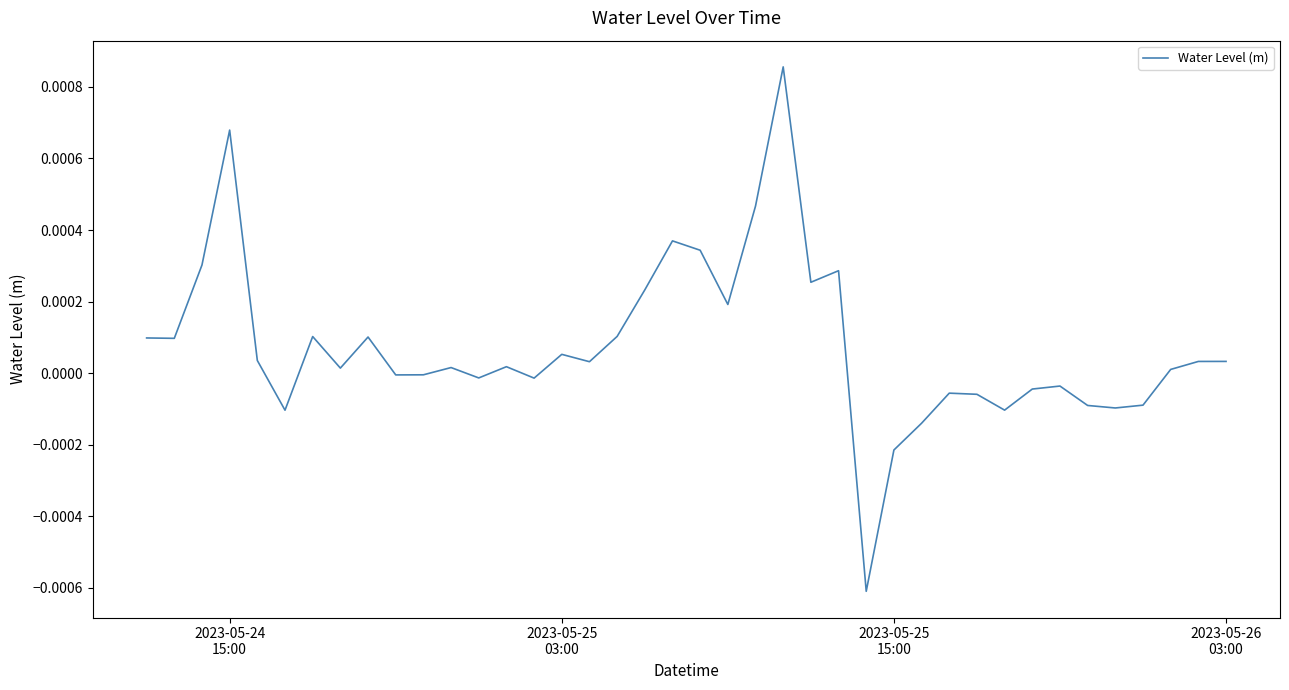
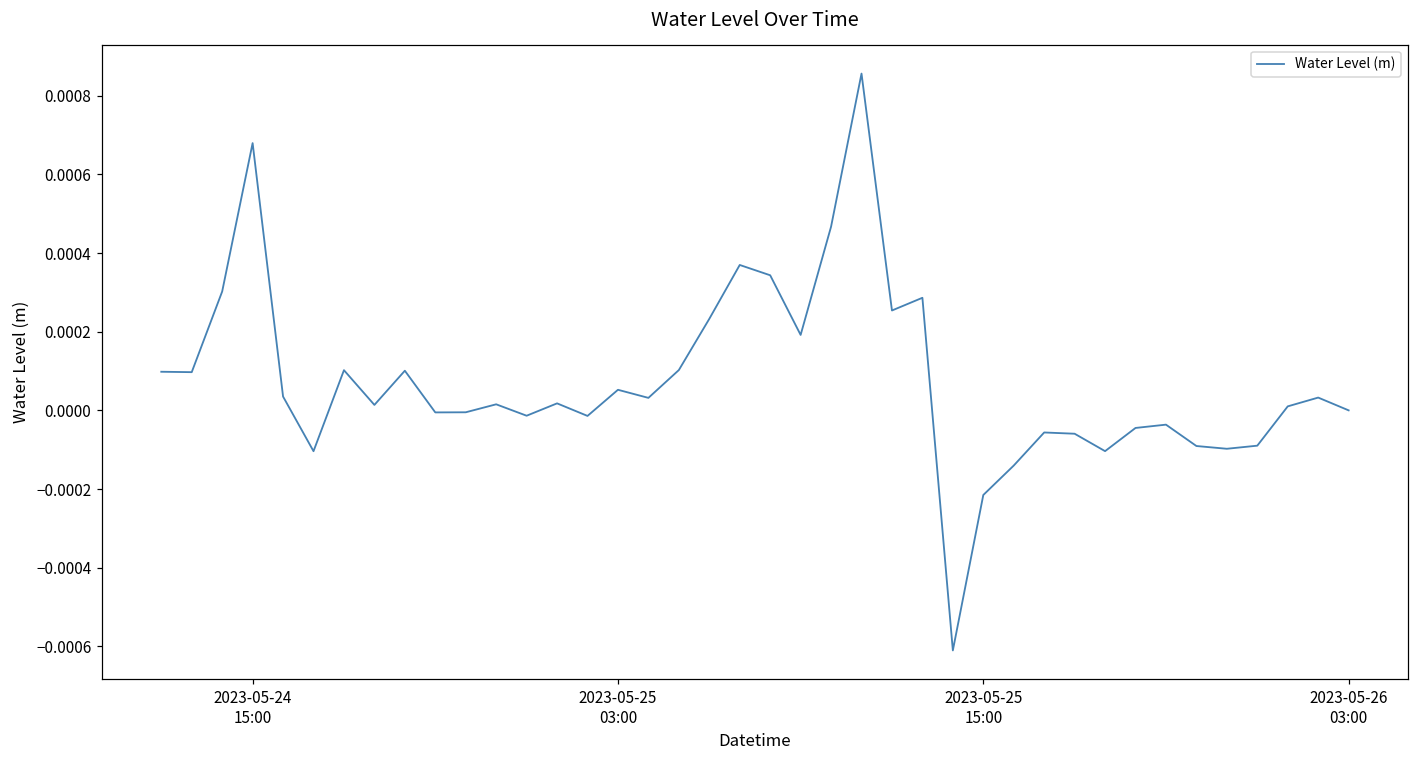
2023-05-26 03:00: 0.00003 -> 0.00000
